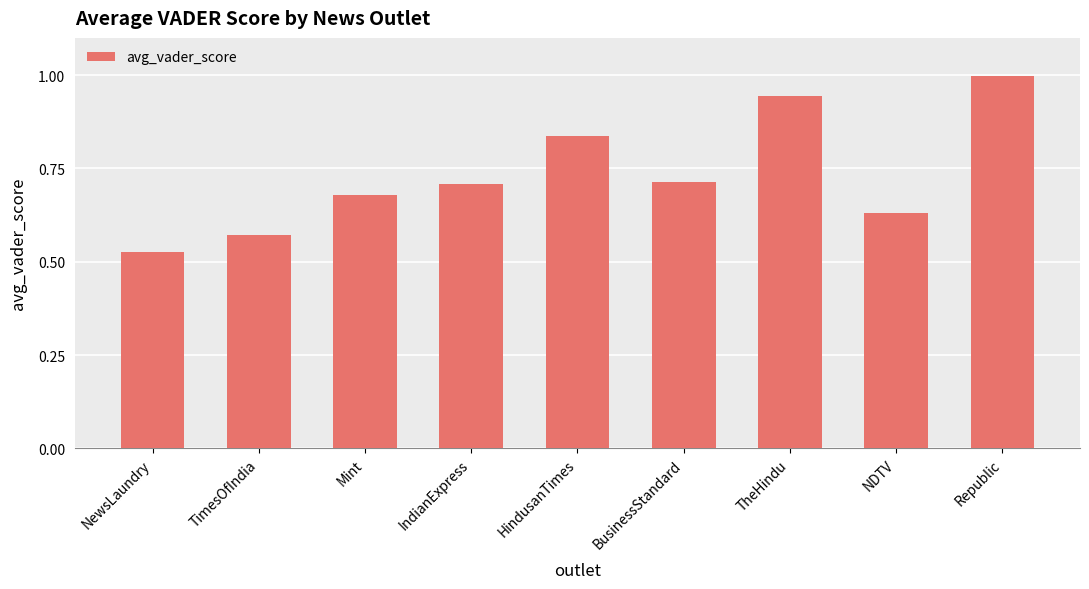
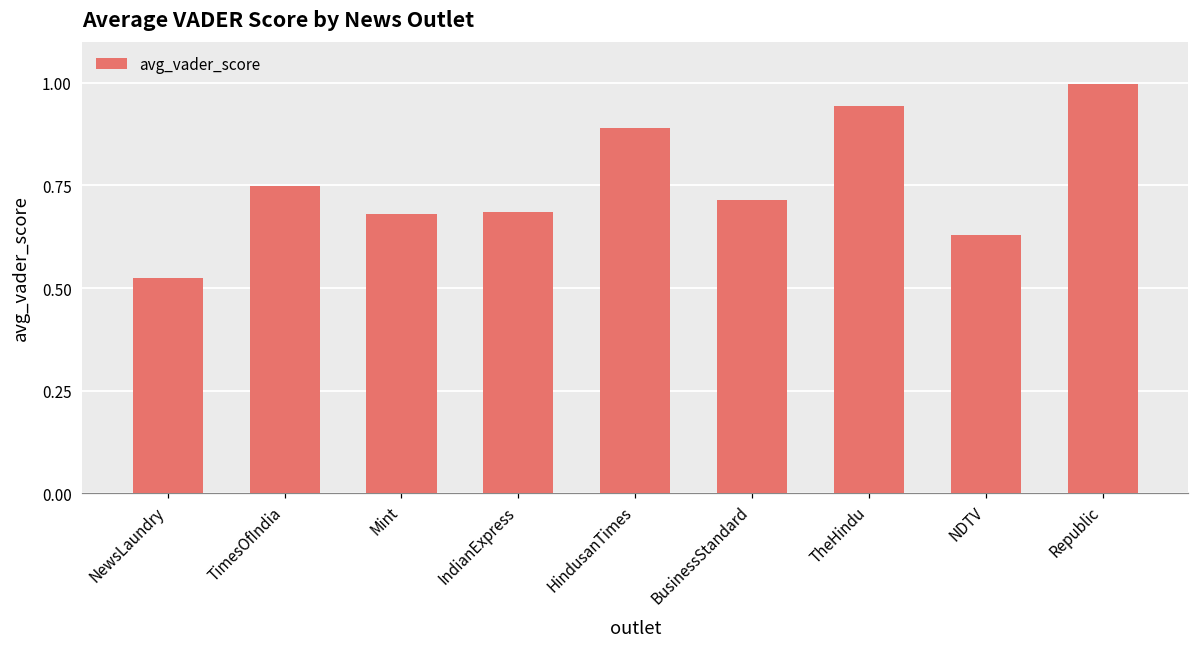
TimesOfIndia: 0.57 -> 0.75
IndianExpress: 0.71 -> 0.69
HindusanTimes: 0.84 -> 0.89
